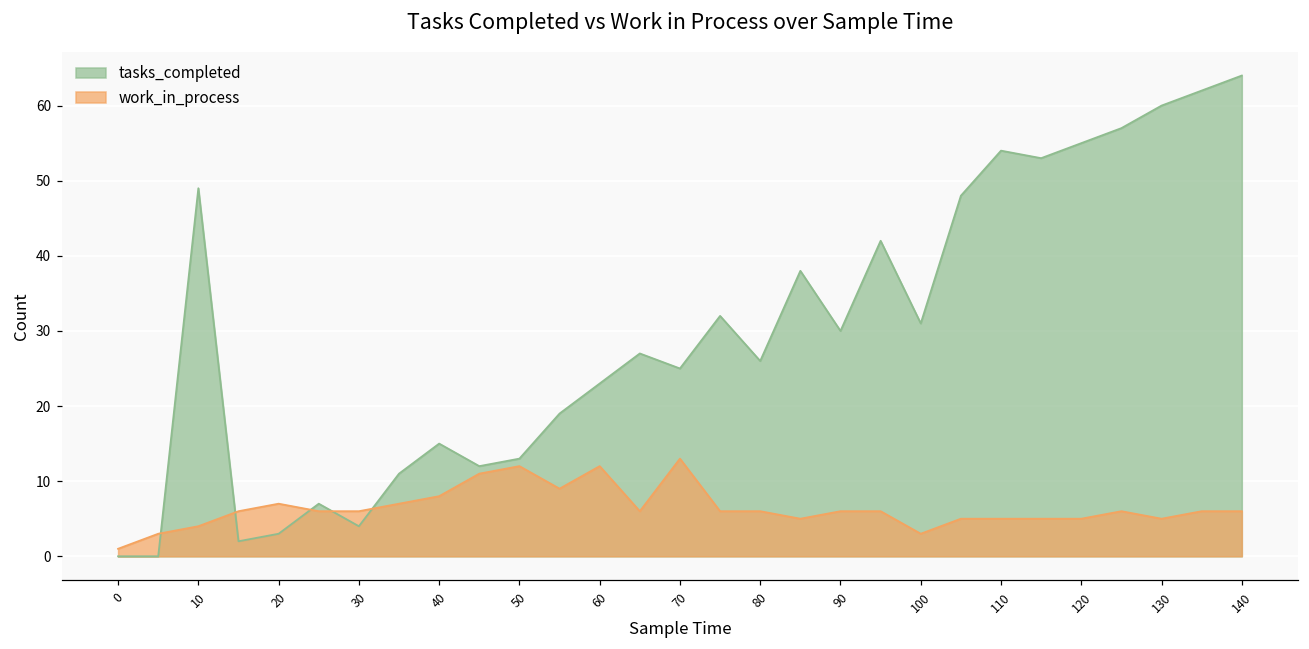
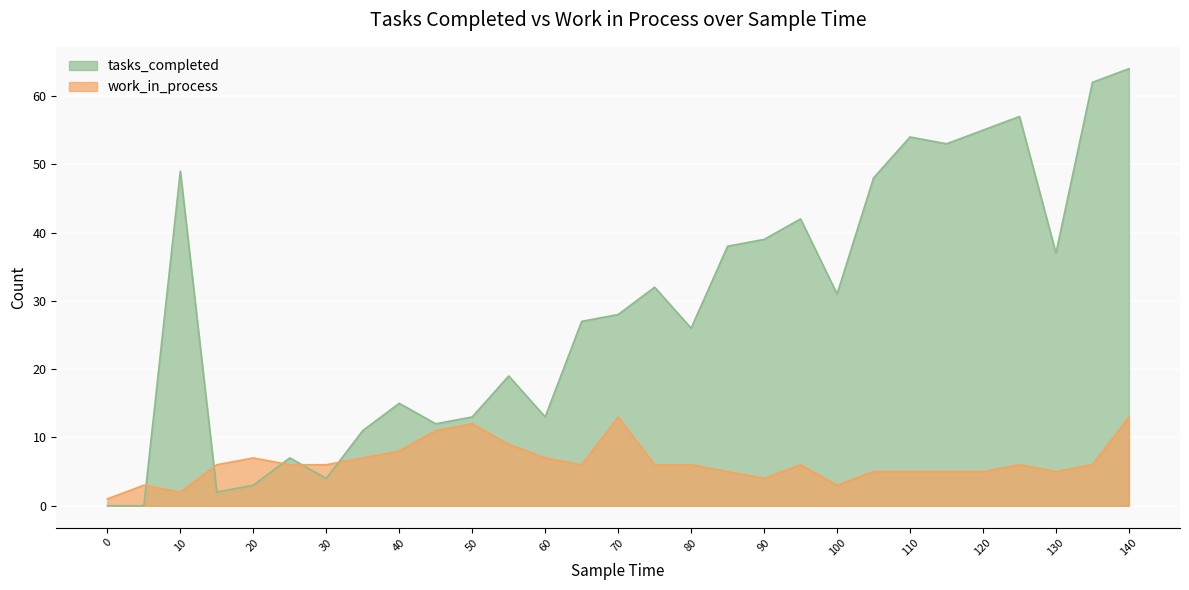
work_in_process, 10: 4 -> 2
tasks_completed, 60: 23 -> 13
work_in_process, 60: 12 -> 7
tasks_completed, 70: 25 -> 28
tasks_completed, 90: 30 -> 39
work_in_process, 90: 6 -> 4
tasks_completed, 130: 60 -> 37
work_in_process, 140: 6 -> 13
